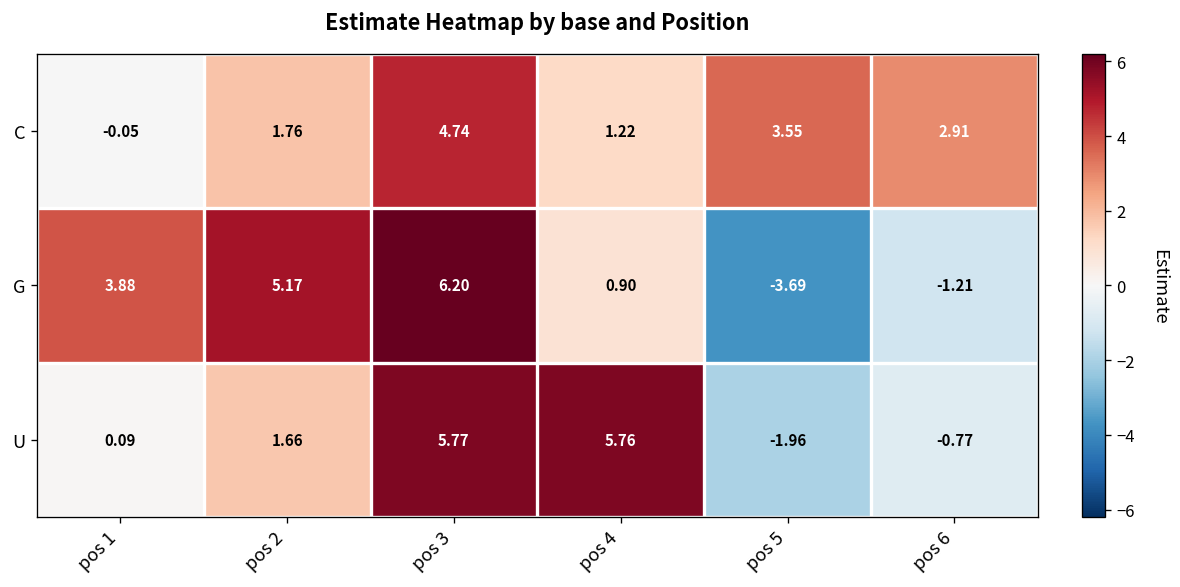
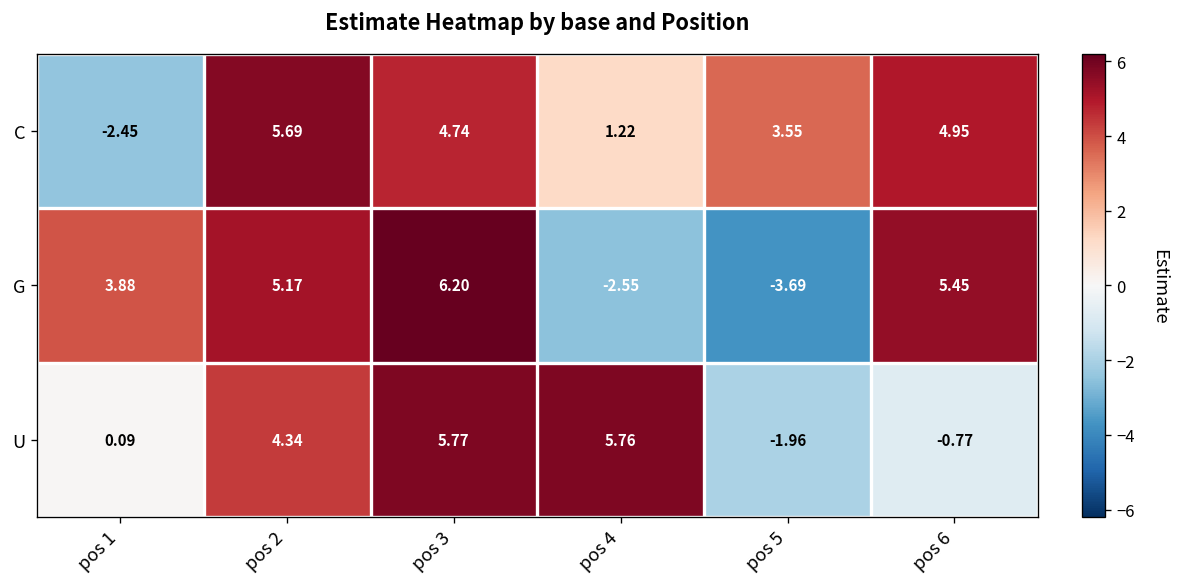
C, pos 1: -0.05 -> -2.45
C, pos 2: 1.76 -> 5.69
C, pos 6: 2.91 -> 4.95
G, pos 4: 0.90 -> -2.55
G, pos 6: -1.21 -> 5.45
U, pos 2: 1.66 -> 4.34
